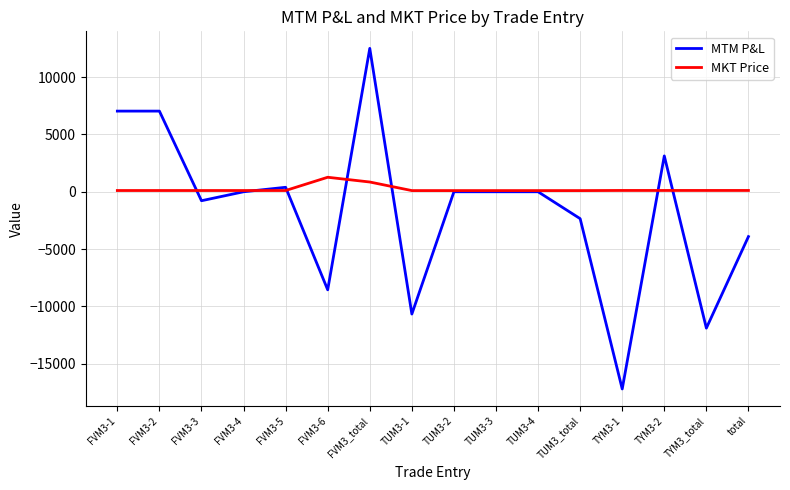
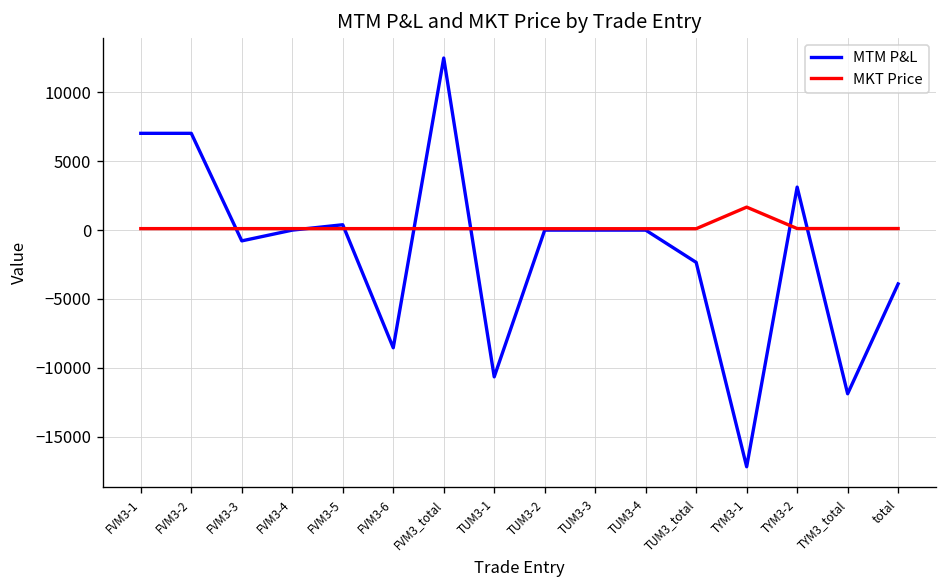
MKT Price, FVM3-6: 1300 -> 100
MKT Price, FVM3_total: 900 -> 100
MKT Price, TYM3-1: 100 -> 1700
